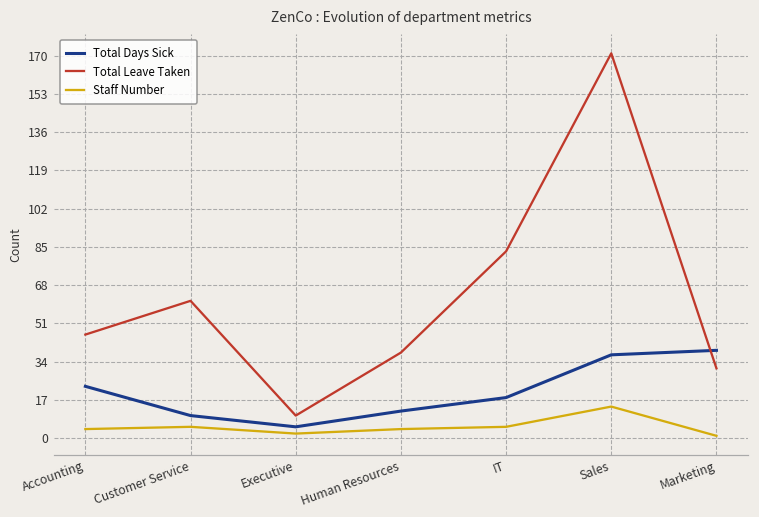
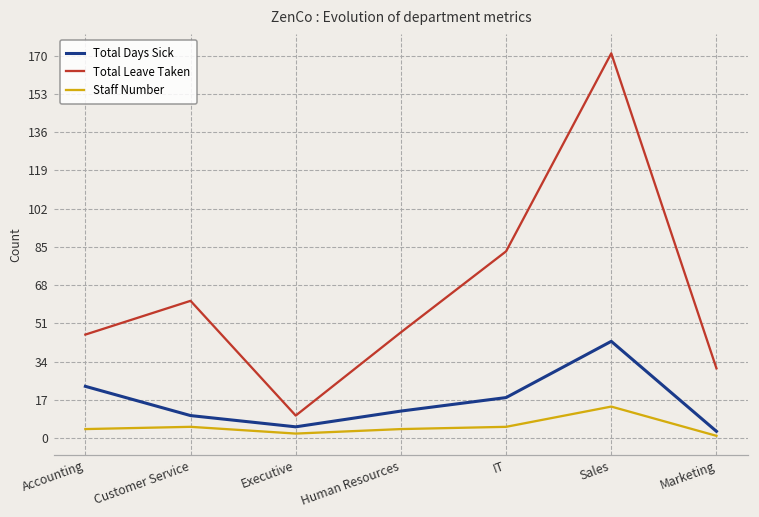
Total Leave Taken, Human Resources: 38 -> 47
Total Days Sick, Sales: 37 -> 43
Total Days Sick, Marketing: 39 -> 3
